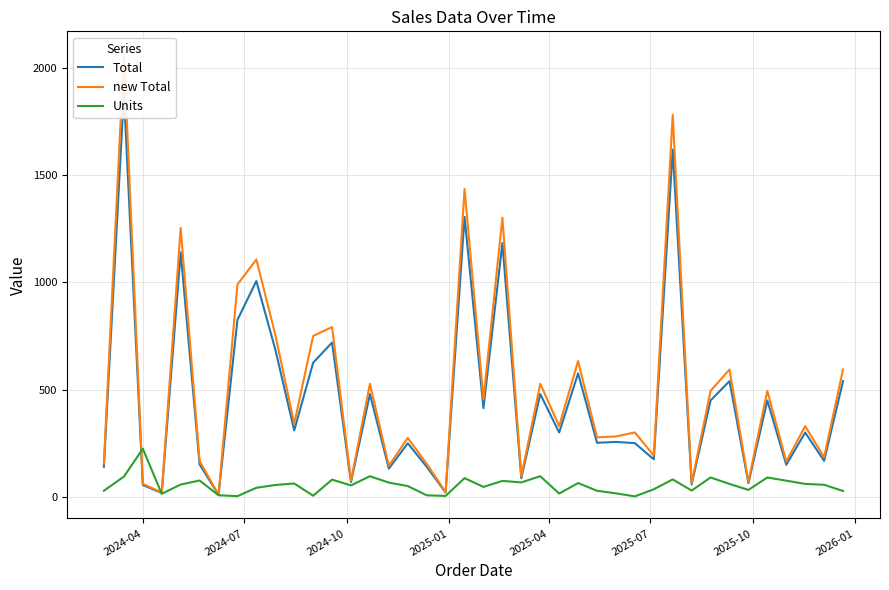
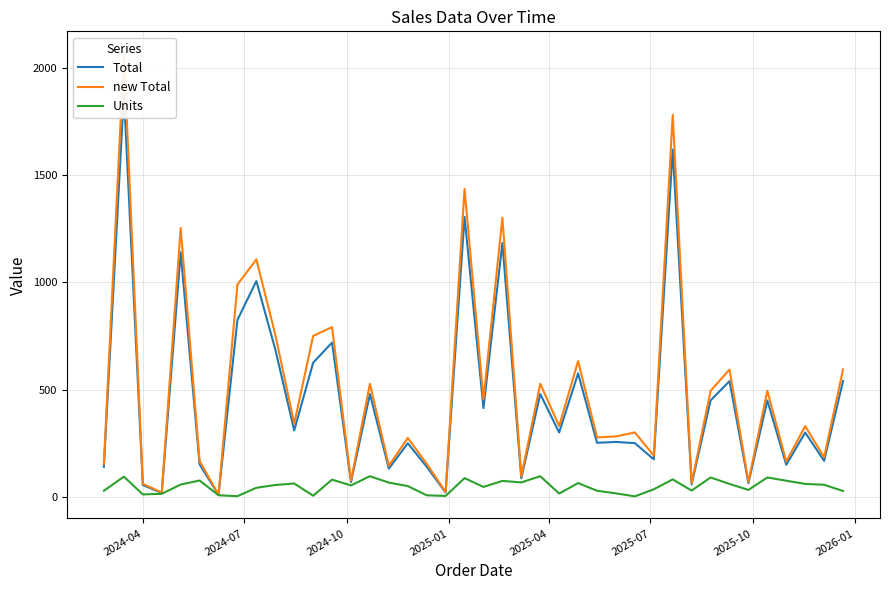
Units, 2024-04: 220 -> 10
